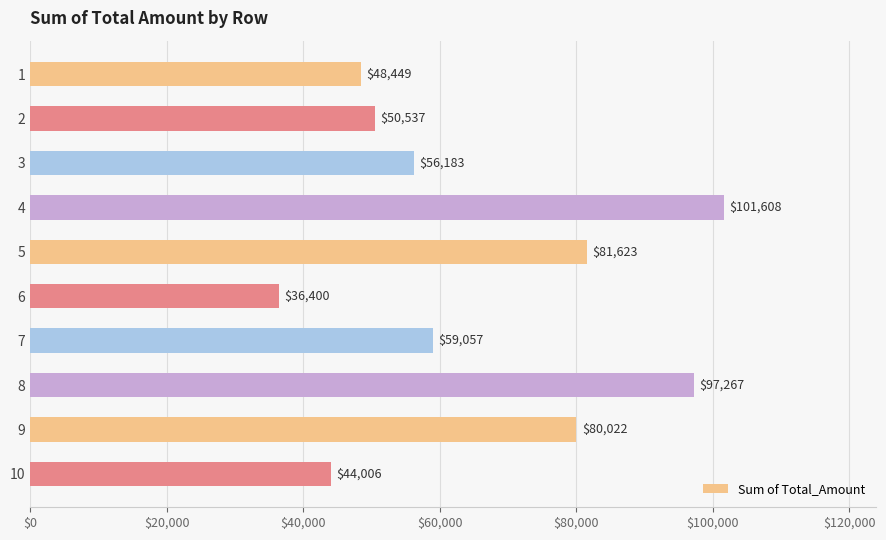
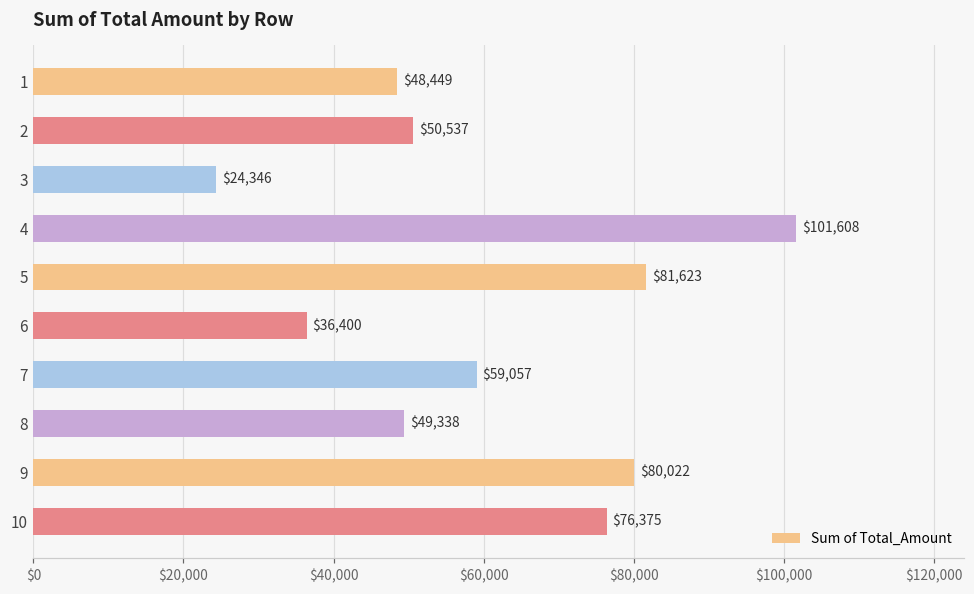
3: $56,183 -> $24,346
8: $97,267 -> $49,338
10: $44,006 -> $76,375
